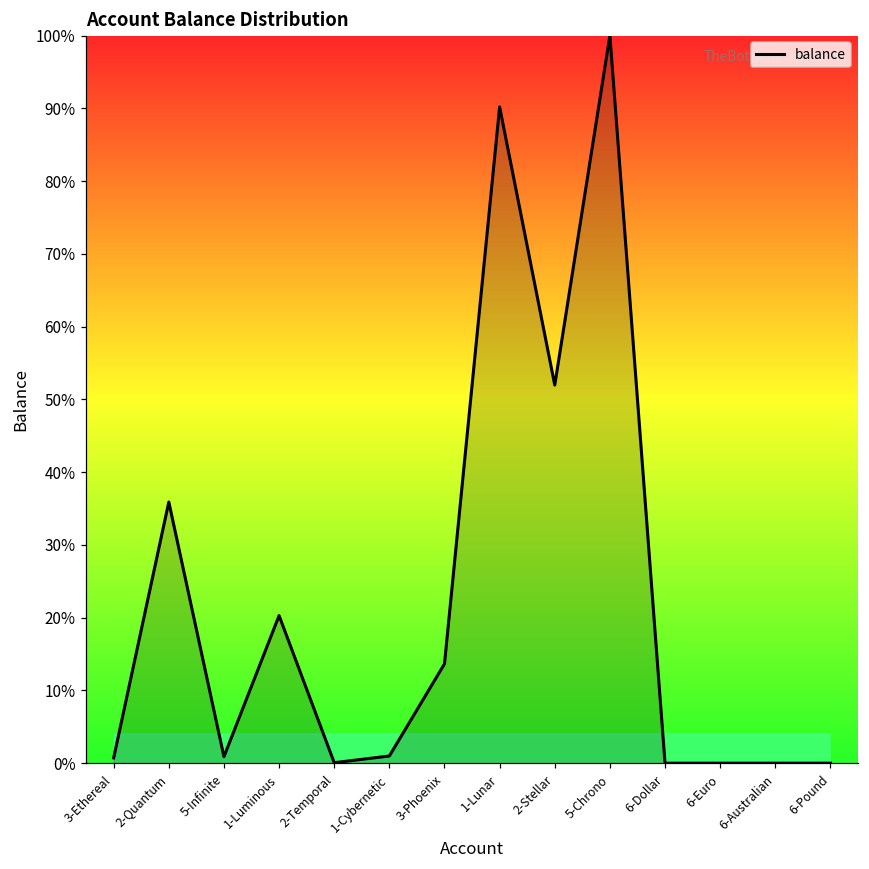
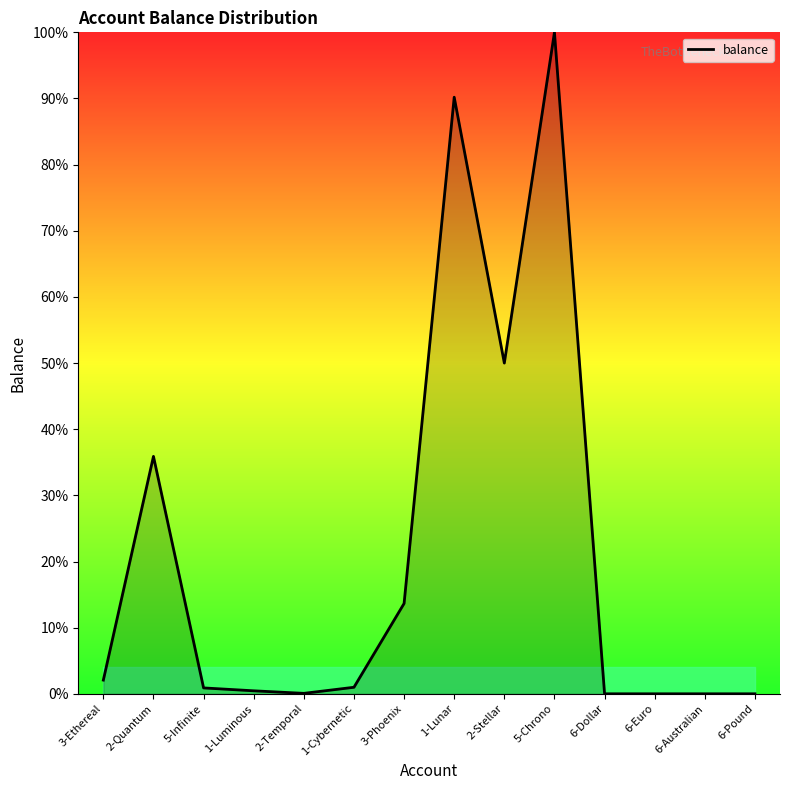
balance, 3-Ethereal: 1% -> 2%
balance, 1-Luminous: 20% -> 0%
balance, 2-Stellar: 52% -> 50%
